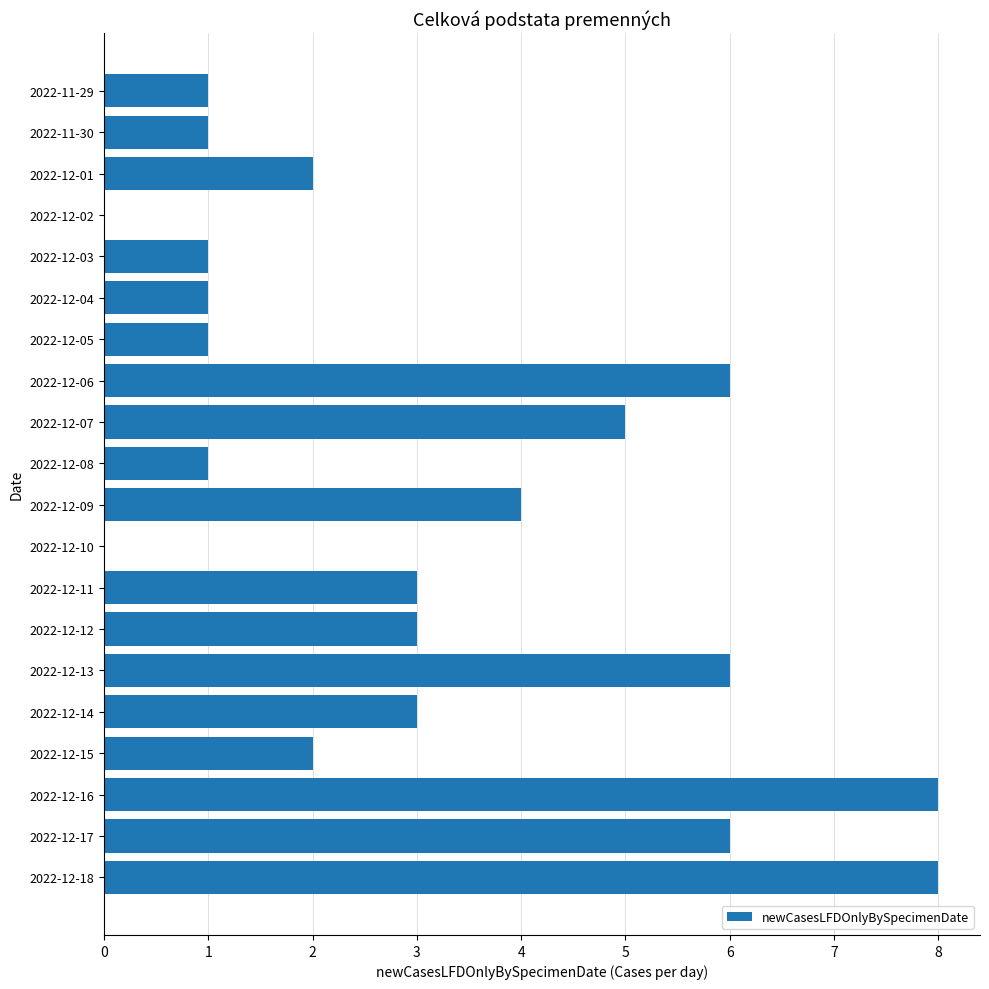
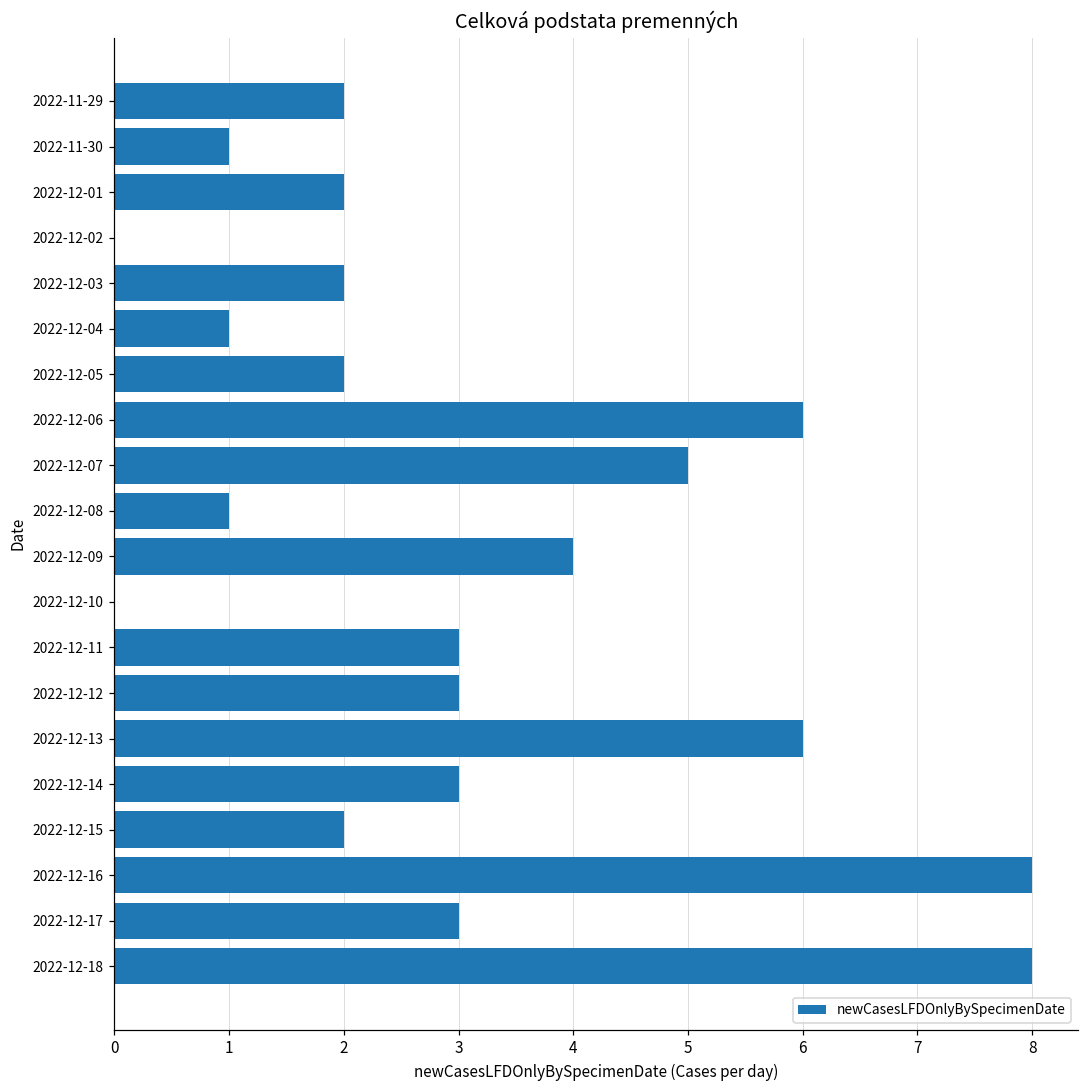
2022-11-29: 1 -> 2
2022-12-03: 1 -> 2
2022-12-05: 1 -> 2
2022-12-17: 6 -> 3
